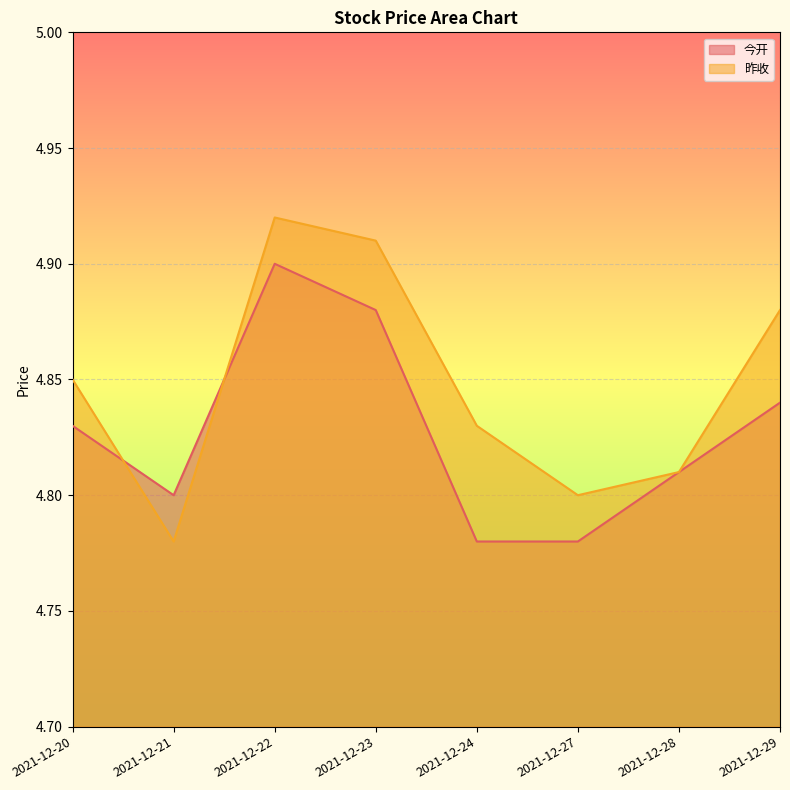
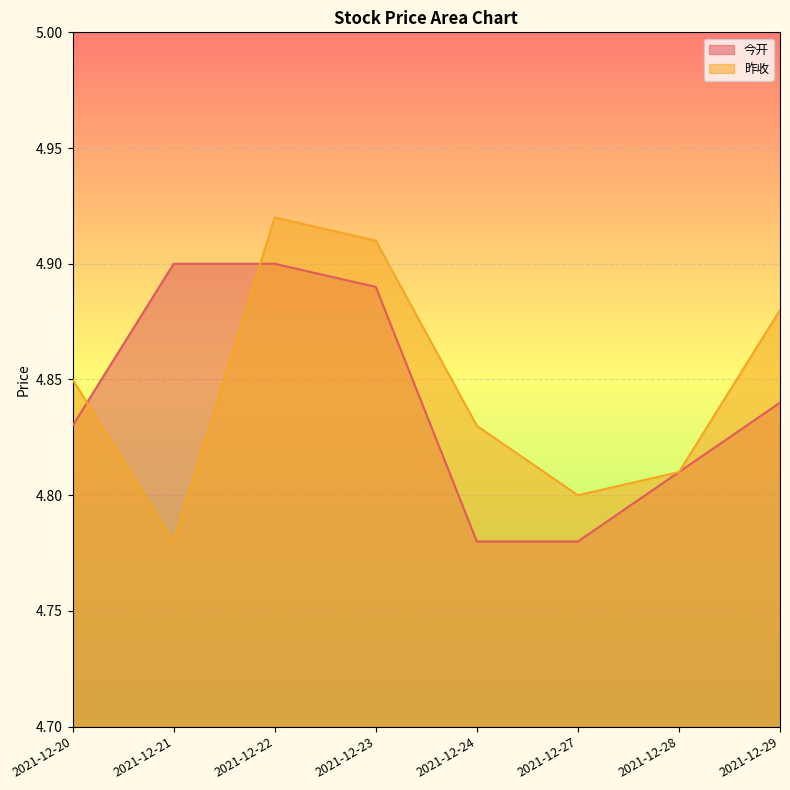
今开, 2021-12-21: 4.8 -> 4.9
今开, 2021-12-23: 4.88 -> 4.89
